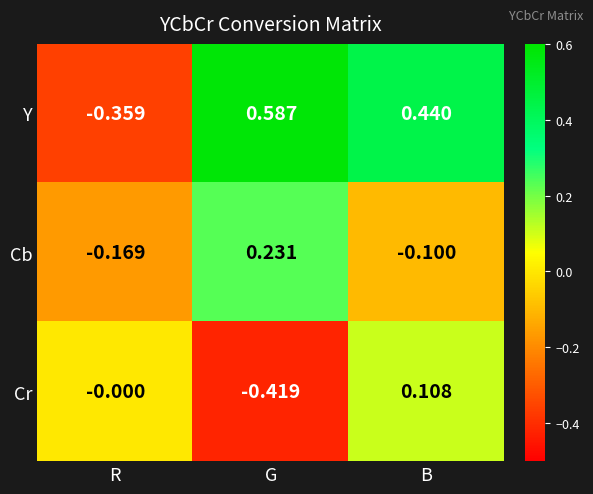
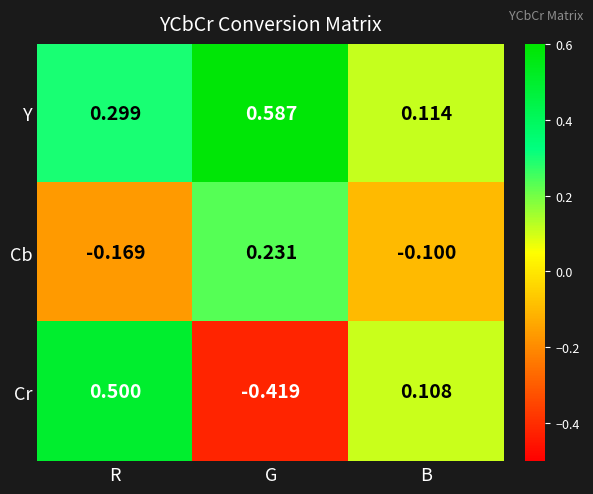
Y, R: -0.359 -> 0.299
Y, B: 0.440 -> 0.114
Cr, R: -0.000 -> 0.500
